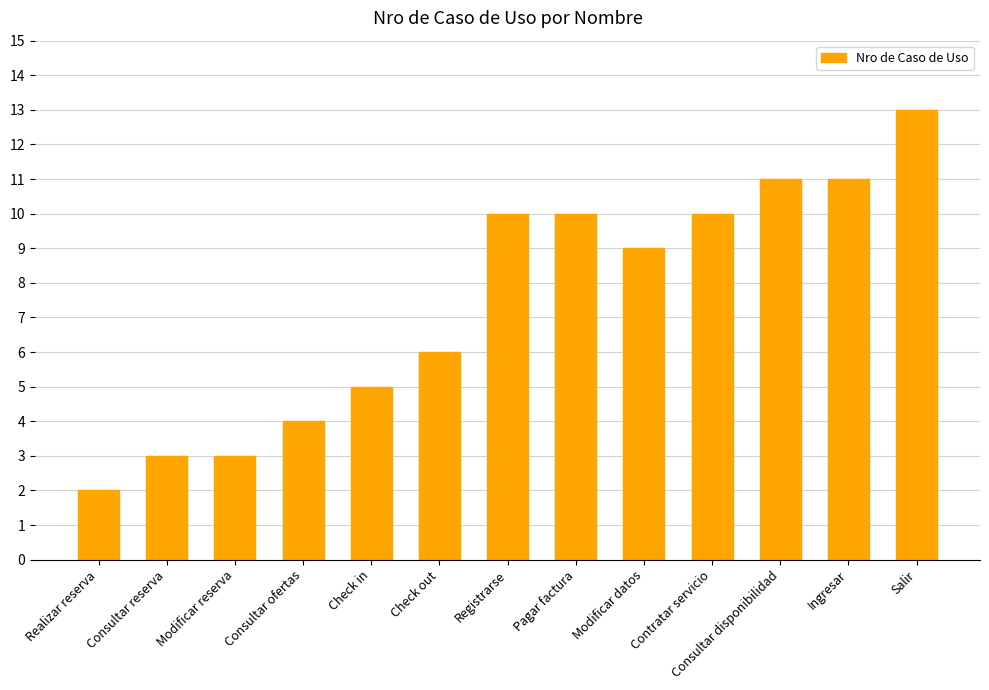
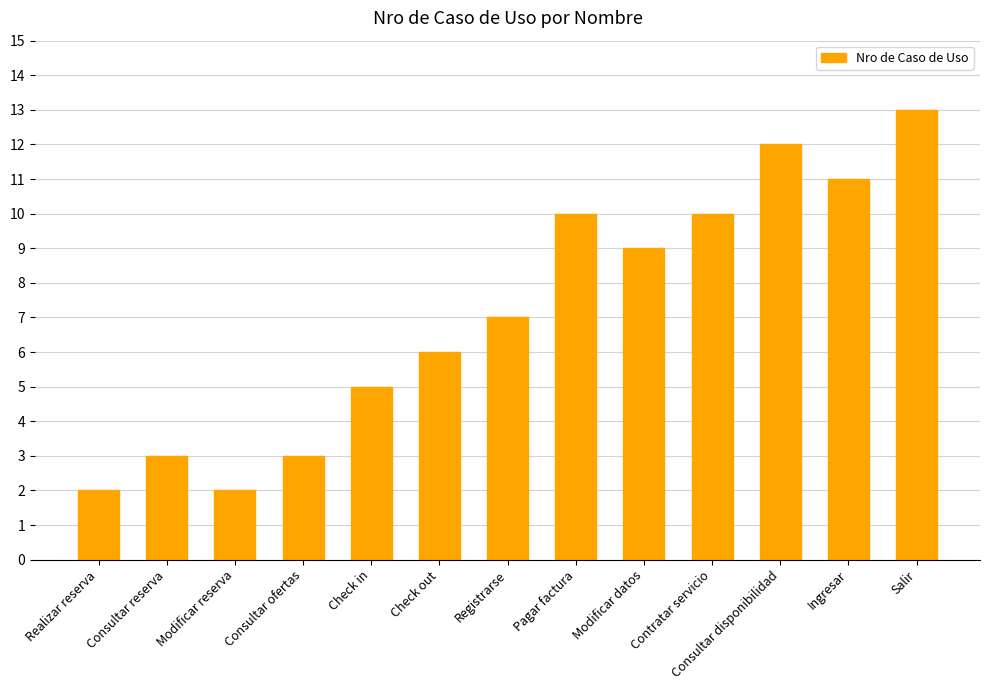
Modificar reserva: 3 -> 2
Consultar ofertas: 4 -> 3
Registrarse: 10 -> 7
Consultar disponibilidad: 11 -> 12
